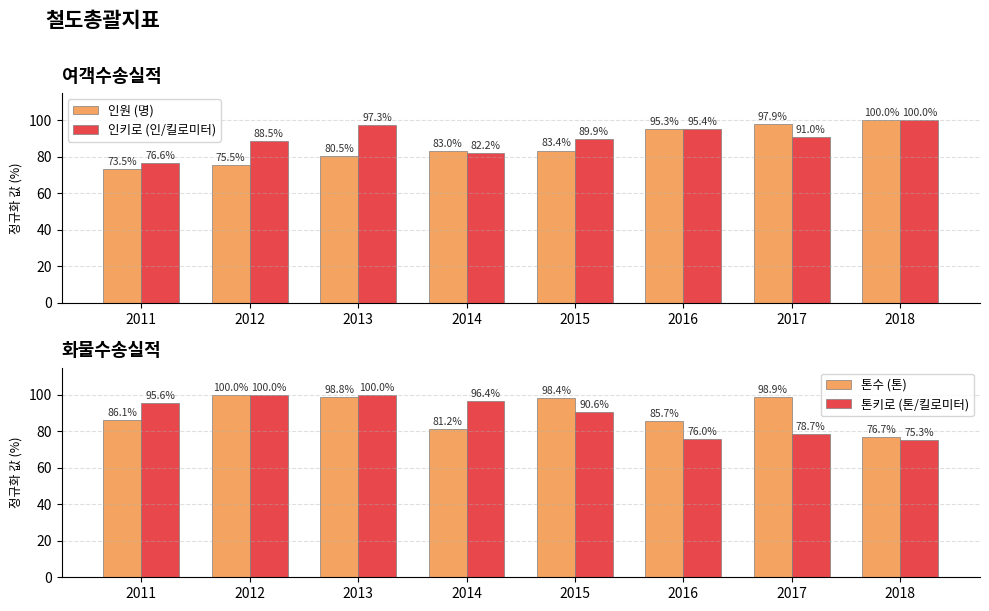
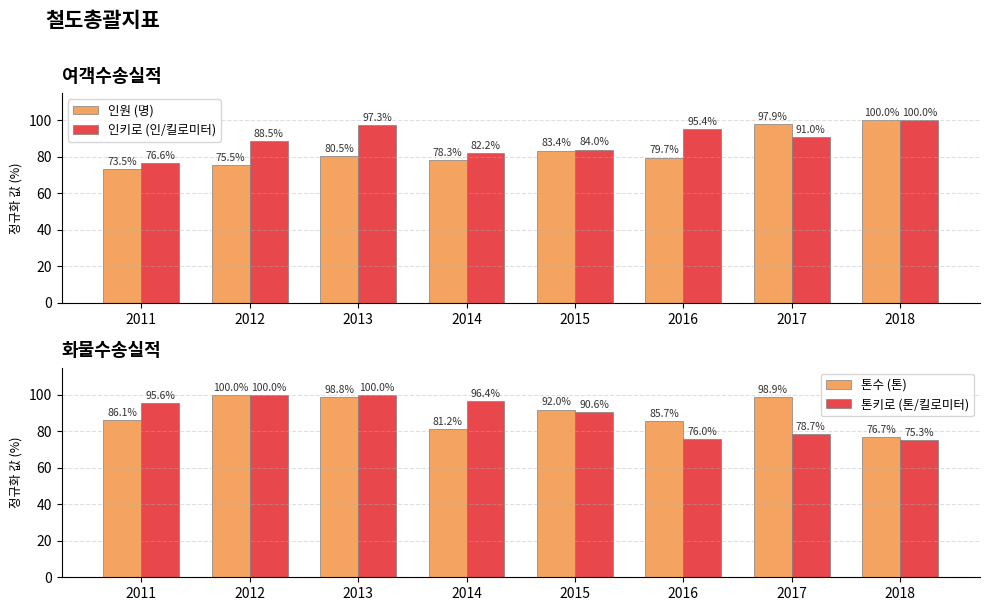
여객수송실적, 인원 (명), 2014: 83.0% -> 78.3%
여객수송실적, 인키로 (인/킬로미터), 2015: 89.9% -> 84.0%
여객수송실적, 인원 (명), 2016: 95.3% -> 79.7%
화물수송실적, 톤수 (톤), 2015: 98.4% -> 92.0%
